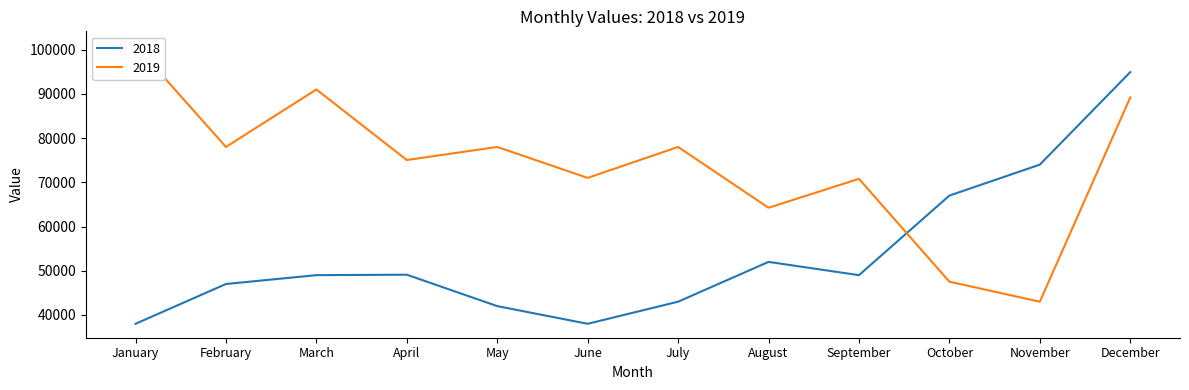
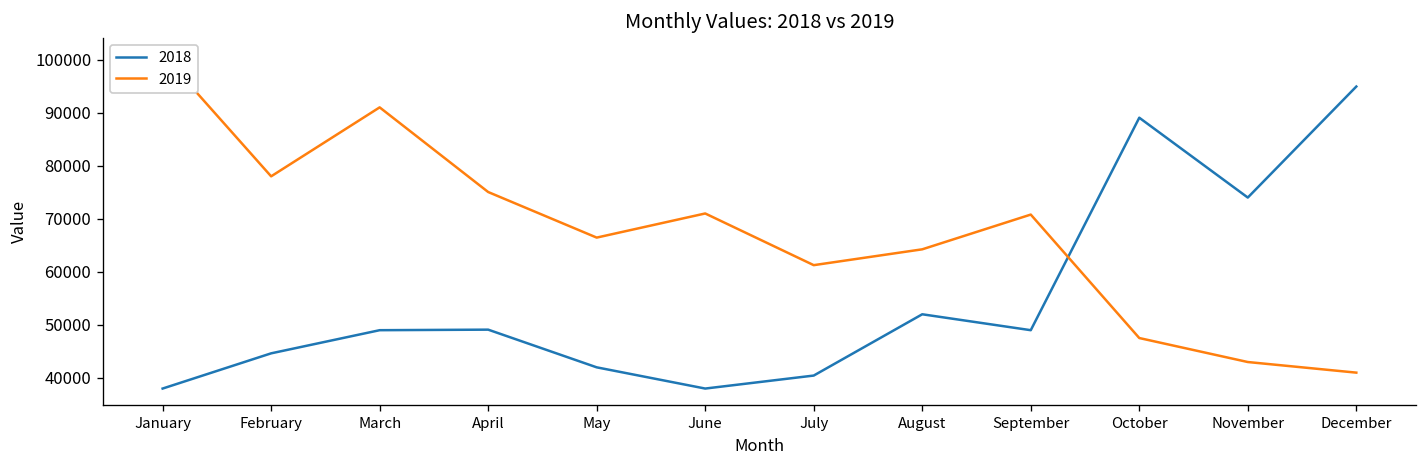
2018, February: 47000 -> 45000
2019, May: 78000 -> 66000
2018, July: 43000 -> 40000
2019, July: 78000 -> 61000
2018, October: 67000 -> 89000
2019, December: 89000 -> 41000
